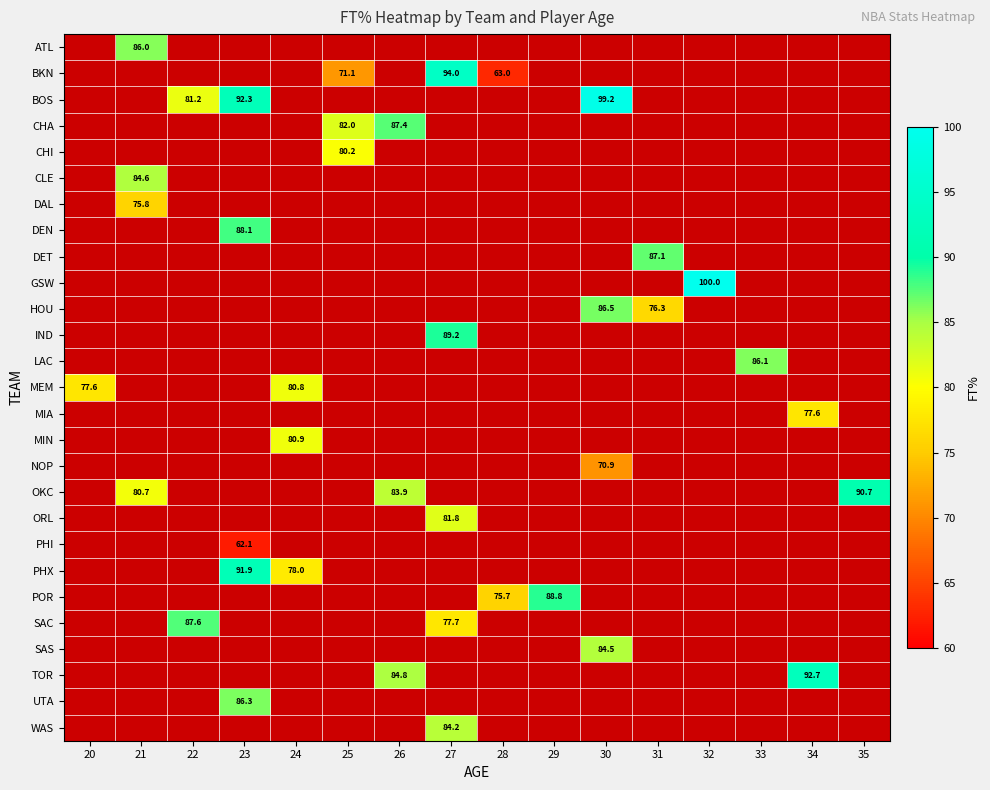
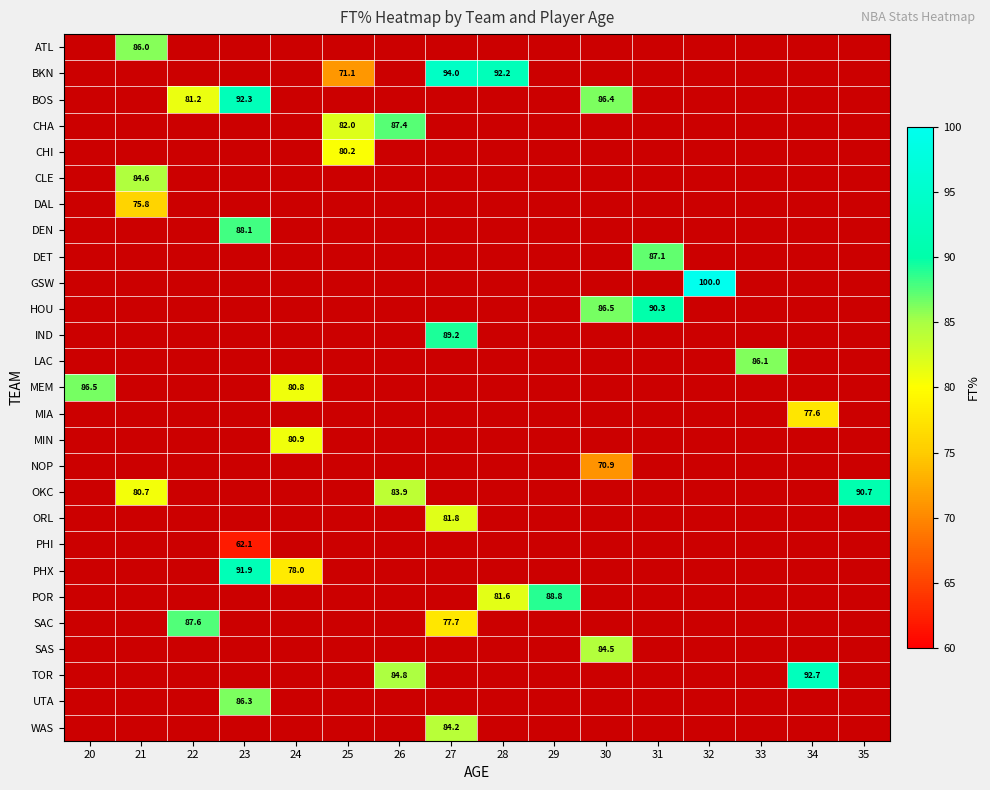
BKN, 28: 63.0 -> 92.2
BOS, 30: 99.2 -> 86.4
HOU, 31: 76.3 -> 90.3
MEM, 20: 77.6 -> 86.5
POR, 28: 75.7 -> 81.6
